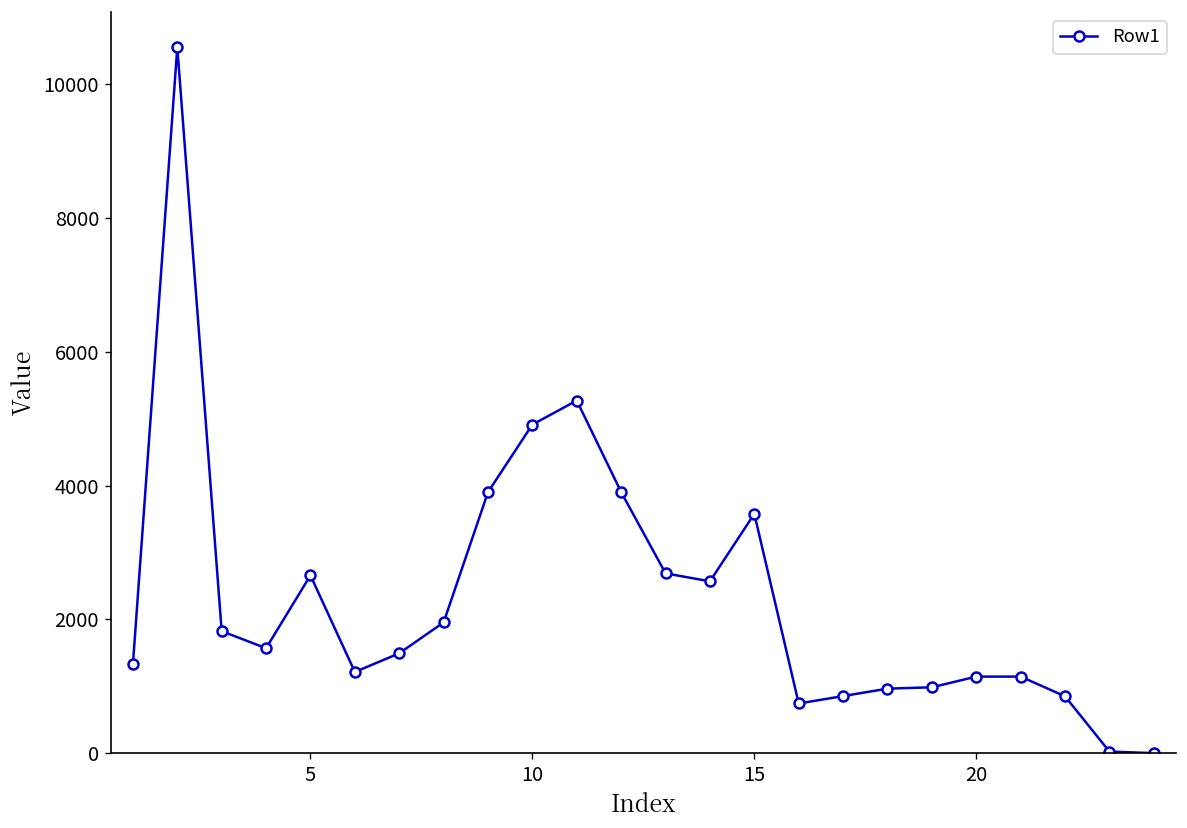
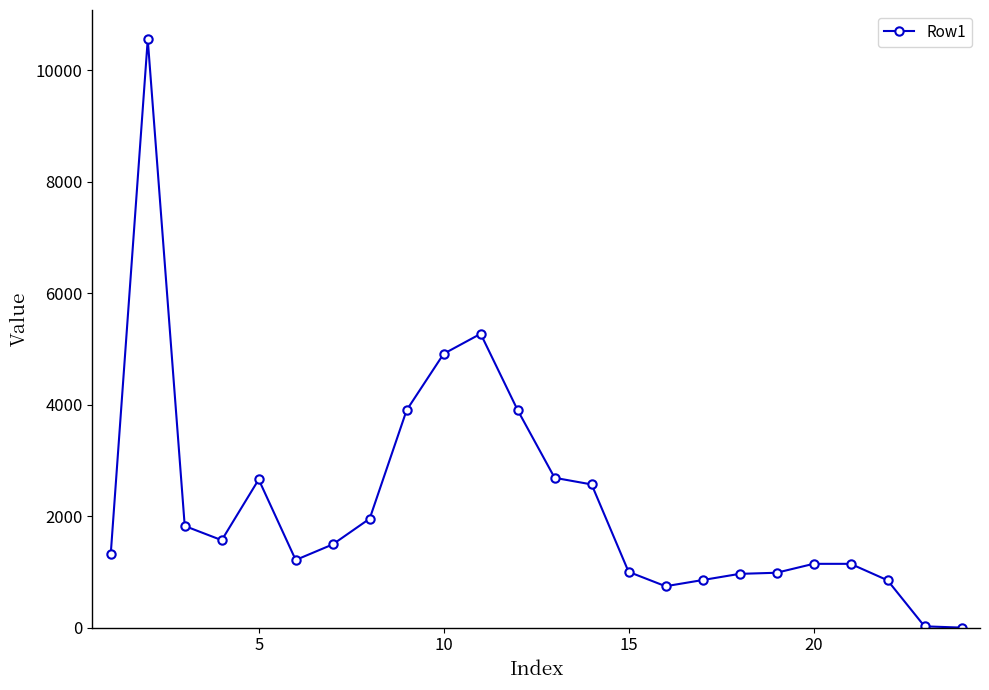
15: 3600 -> 1000
